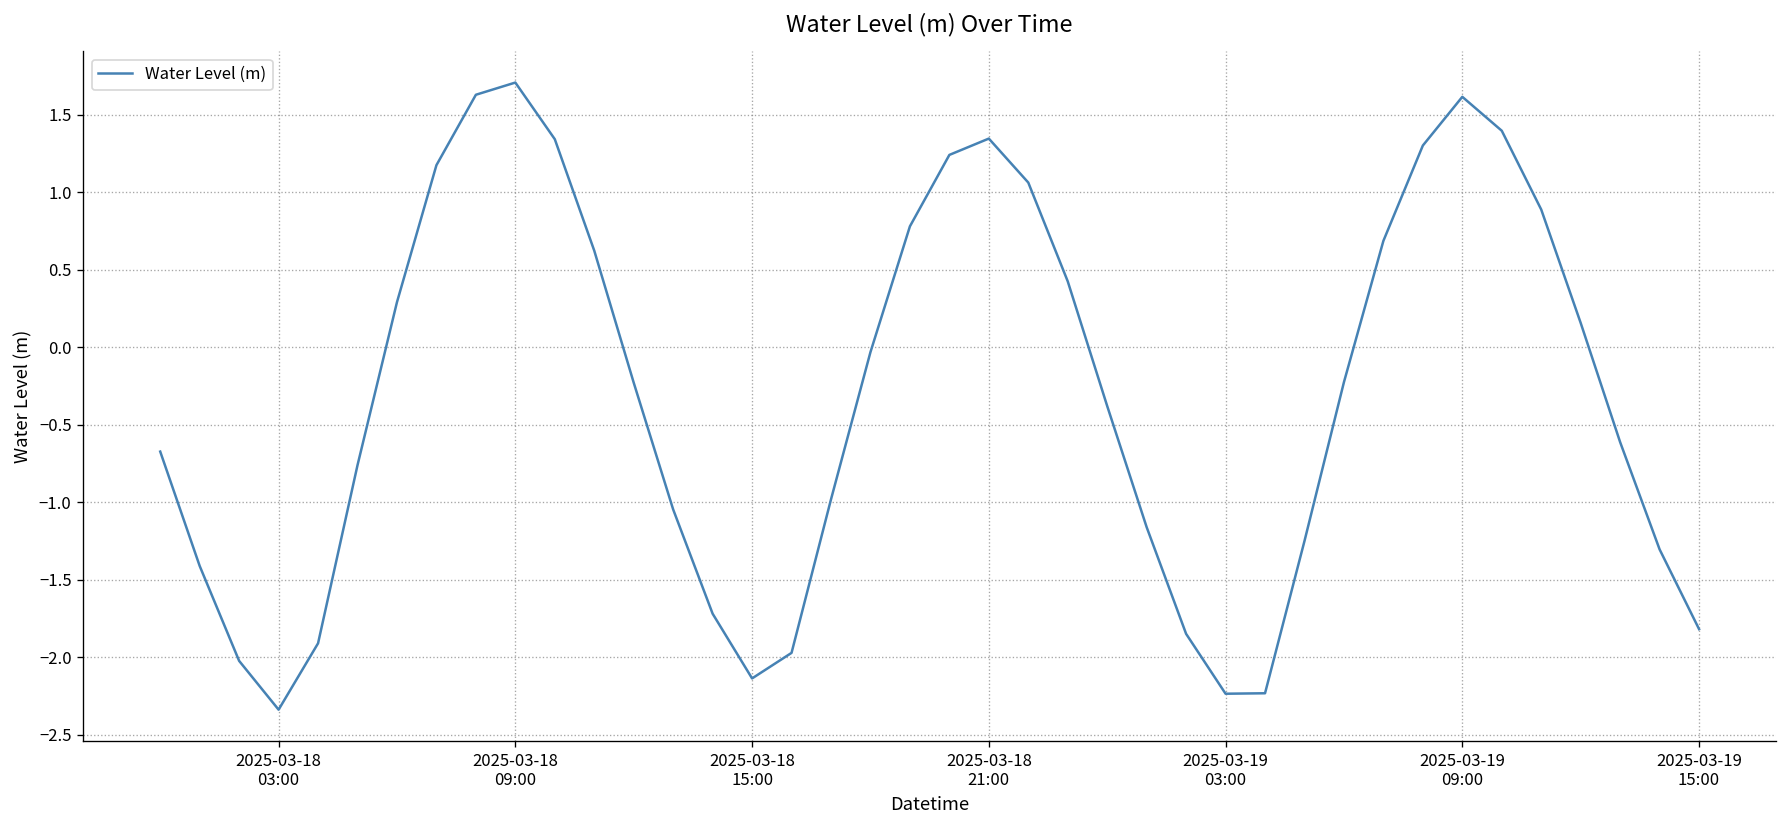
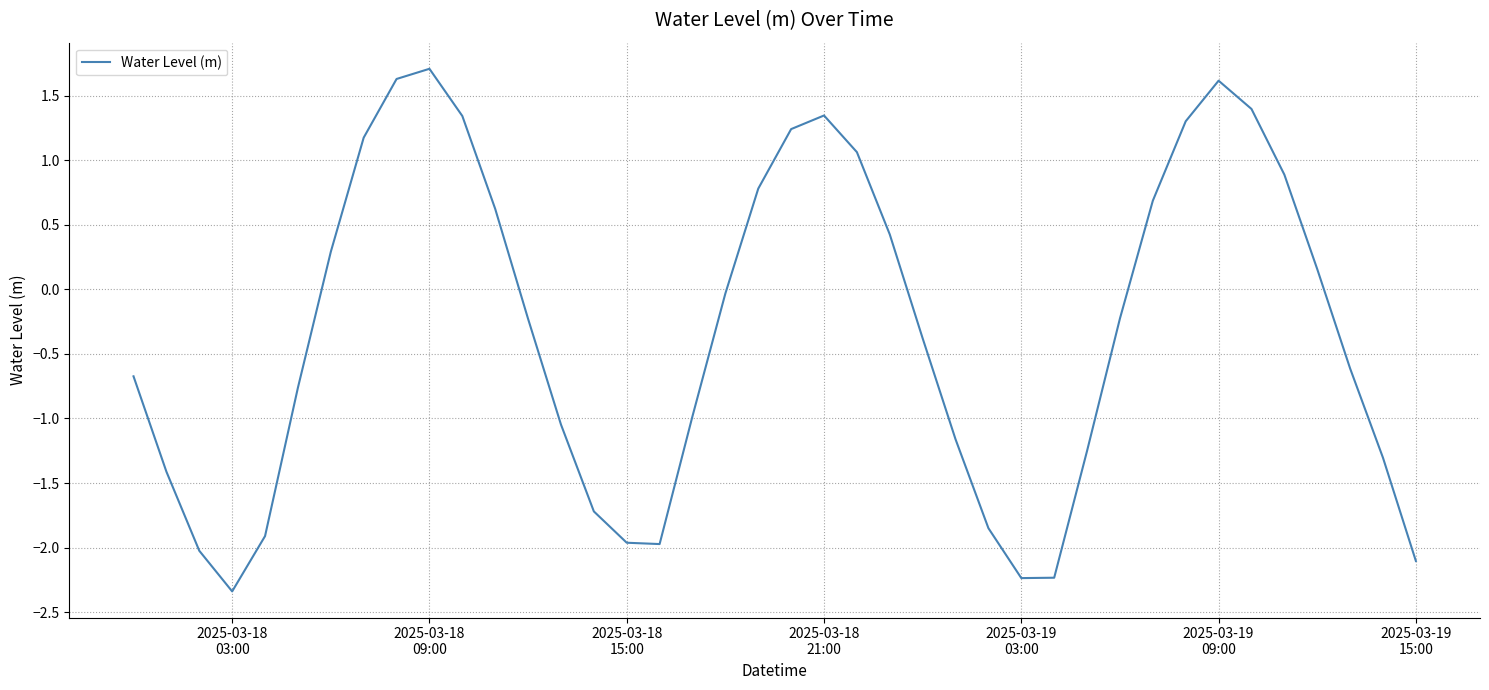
2025-03-18 15:00: -2.14 -> -1.96
2025-03-19 15:00: -1.82 -> -2.10
